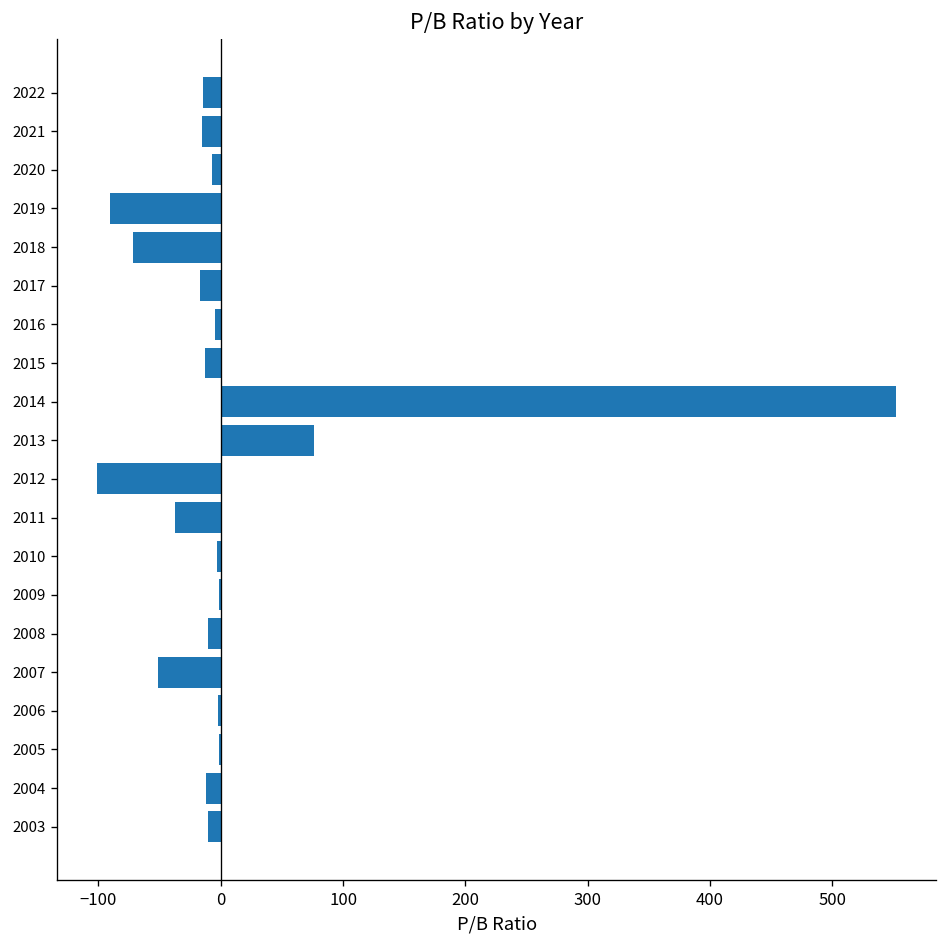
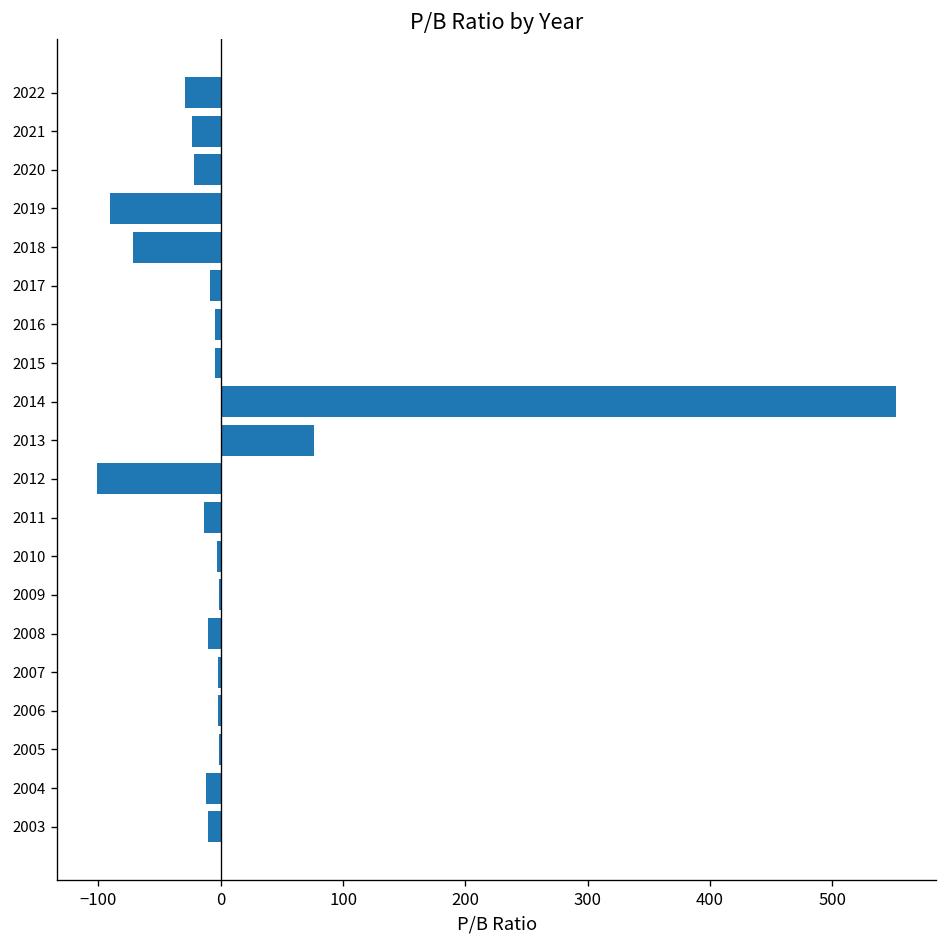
2022: -14 -> -29
2021: -16 -> -24
2020: -7 -> -22
2017: -17 -> -9
2015: -13 -> -5
2011: -37 -> -14
2007: -51 -> -2
